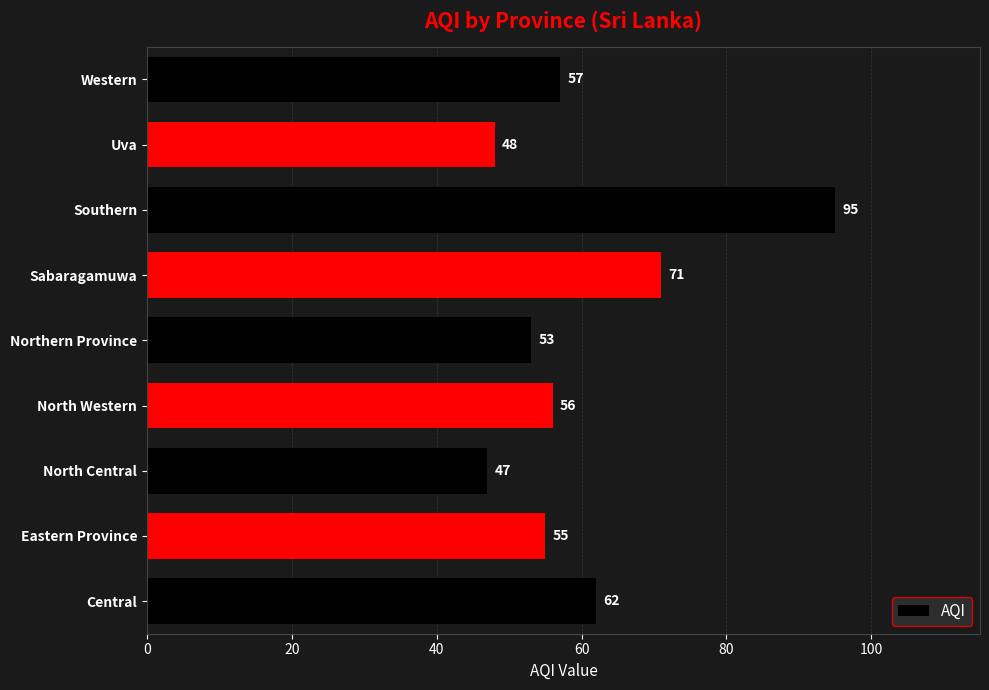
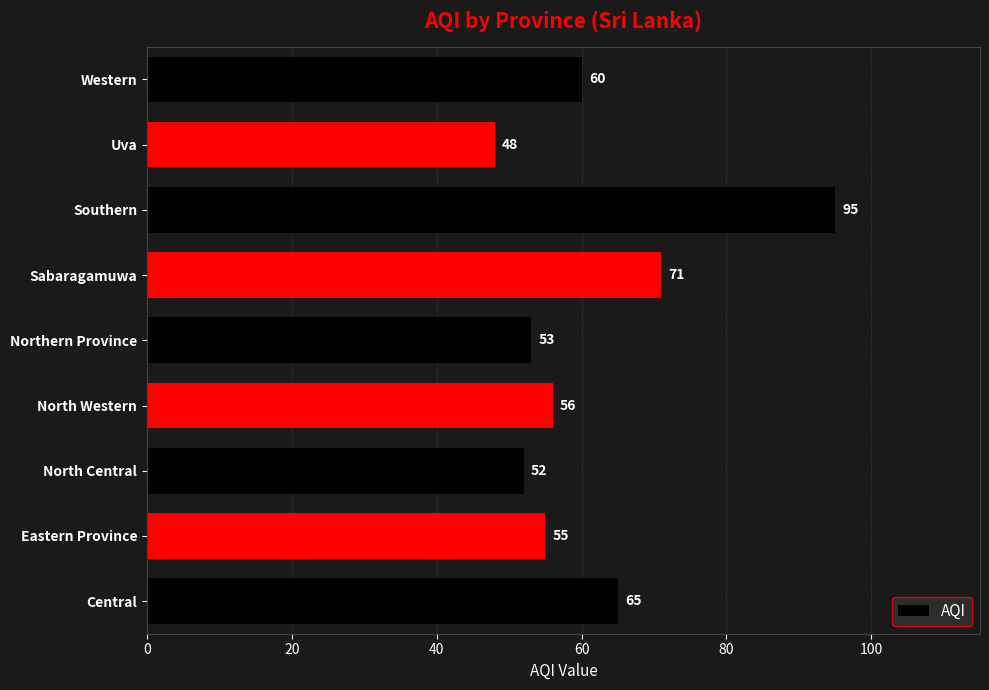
Western: 57 -> 60
North Central: 47 -> 52
Central: 62 -> 65
